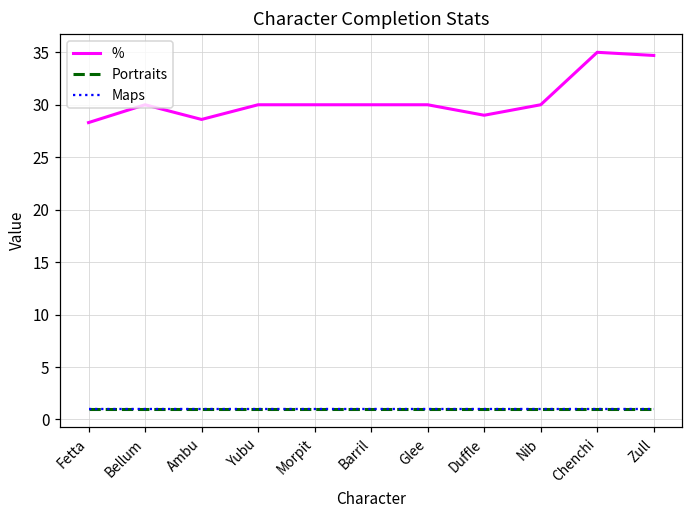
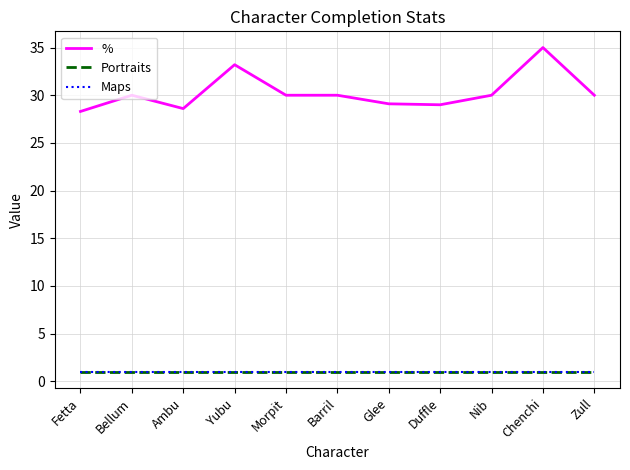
%, Yubu: 30 -> 33
%, Glee: 30 -> 29
%, Zull: 35 -> 30
